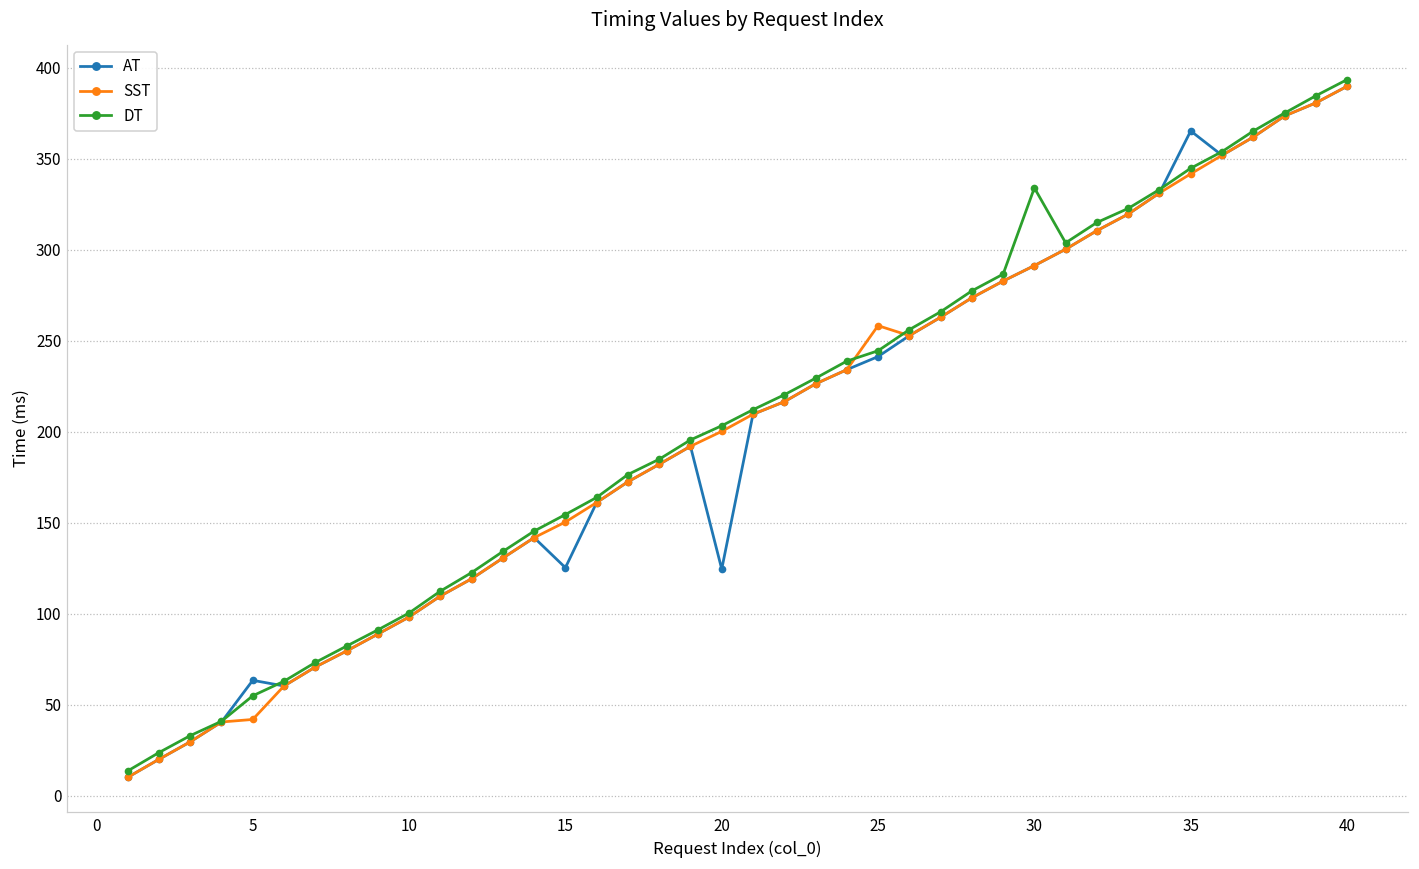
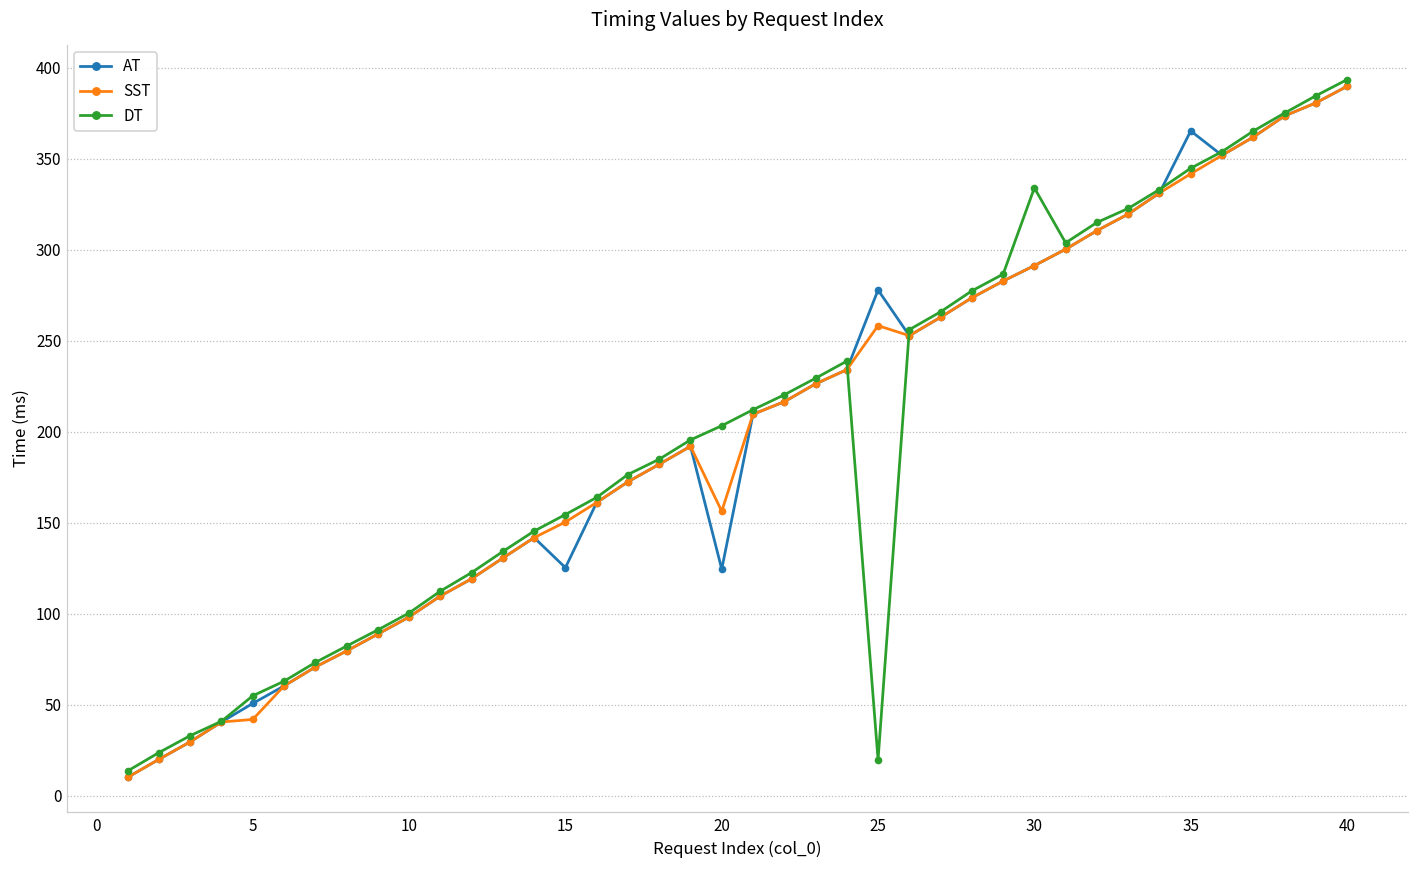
AT, 5: 63 -> 51
SST, 20: 200 -> 156
AT, 25: 241 -> 278
DT, 25: 245 -> 20
